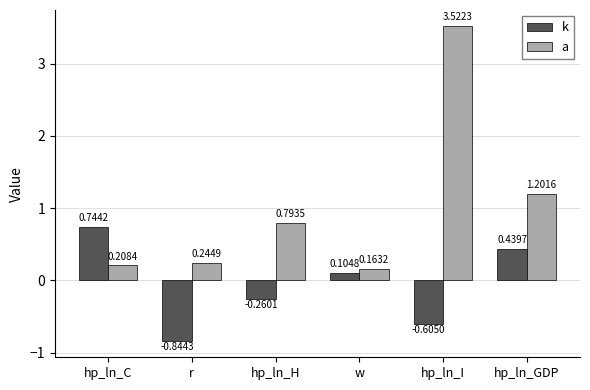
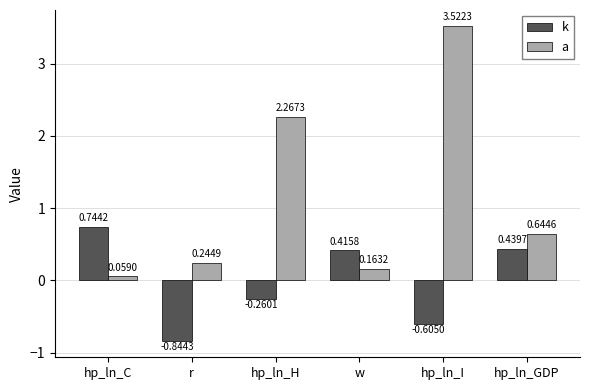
a, hp_ln_C: 0.2084 -> 0.0590
a, hp_ln_H: 0.7935 -> 2.2673
k, w: 0.1048 -> 0.4158
a, hp_ln_GDP: 1.2016 -> 0.6446
